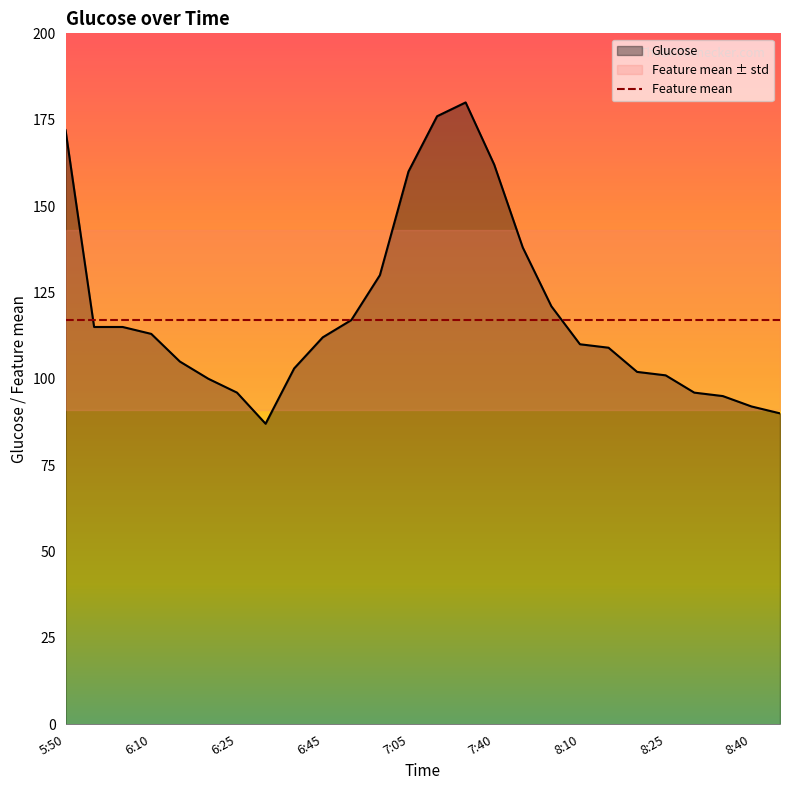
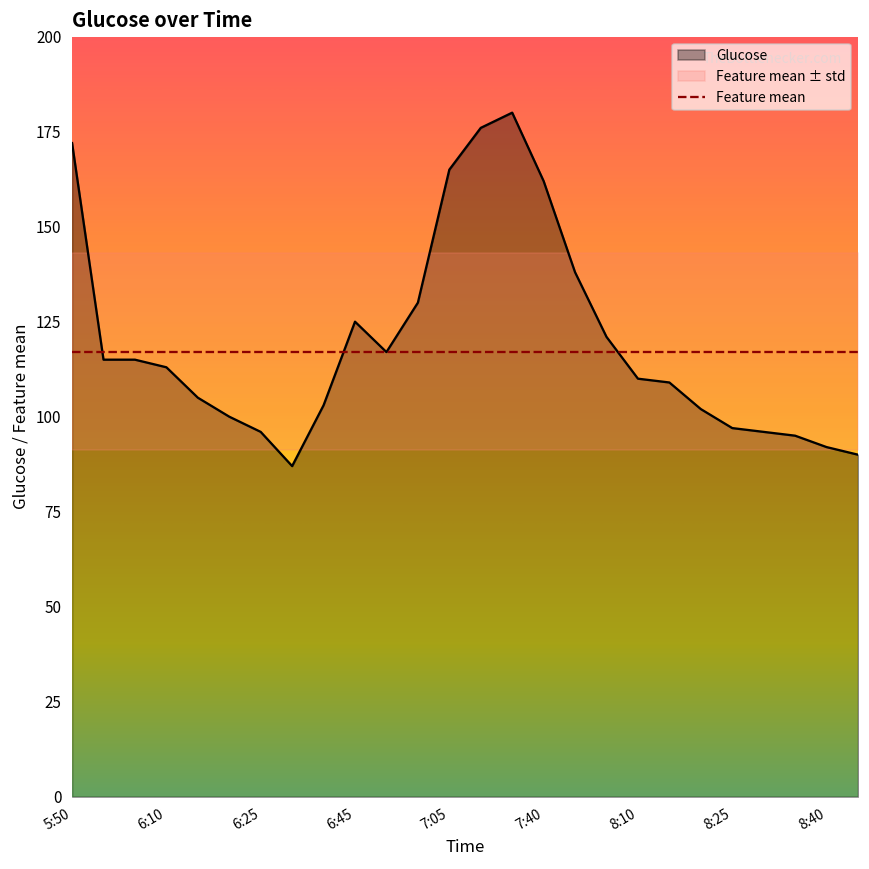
Glucose, 6:45: 112 -> 125
Glucose, 7:05: 160 -> 165
Glucose, 8:25: 101 -> 97
